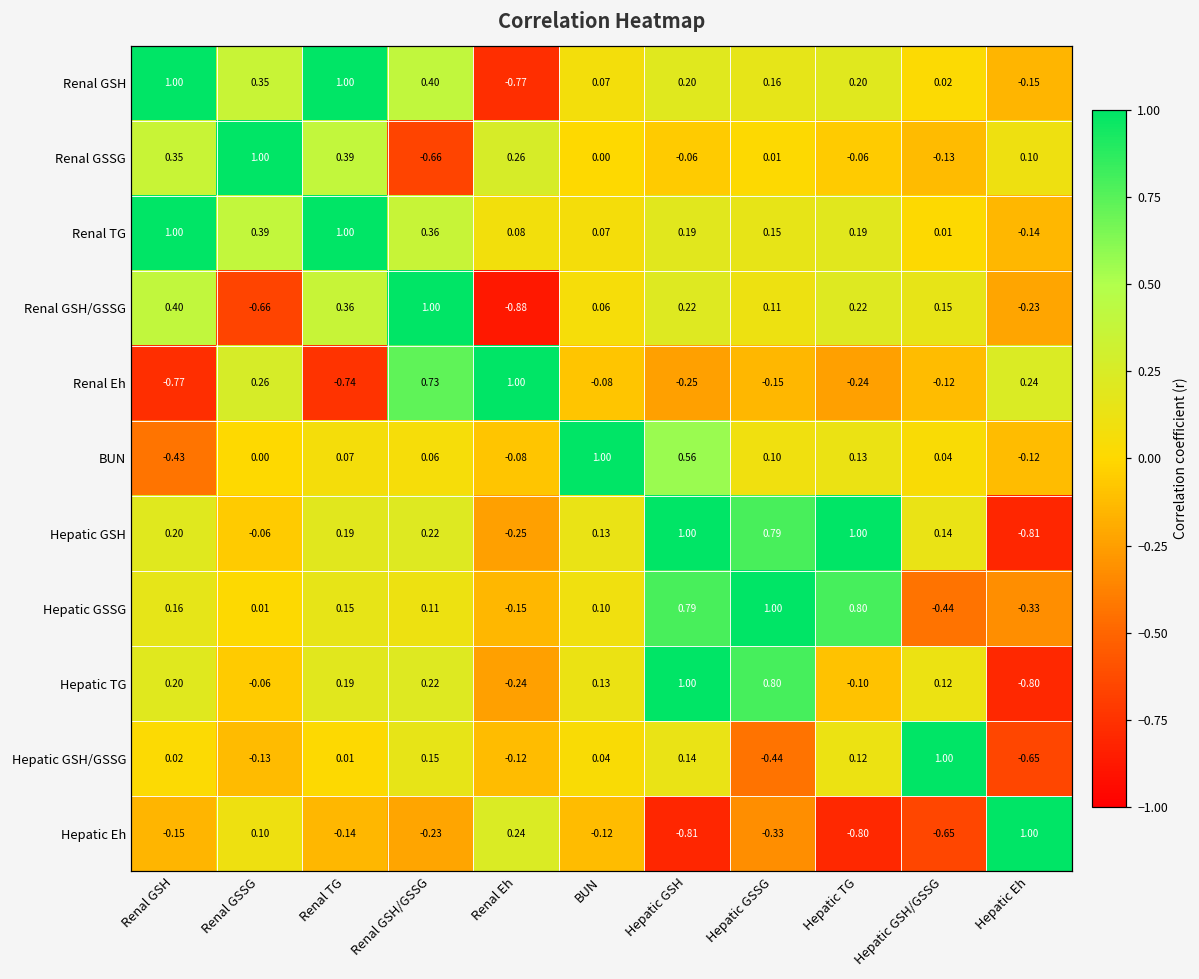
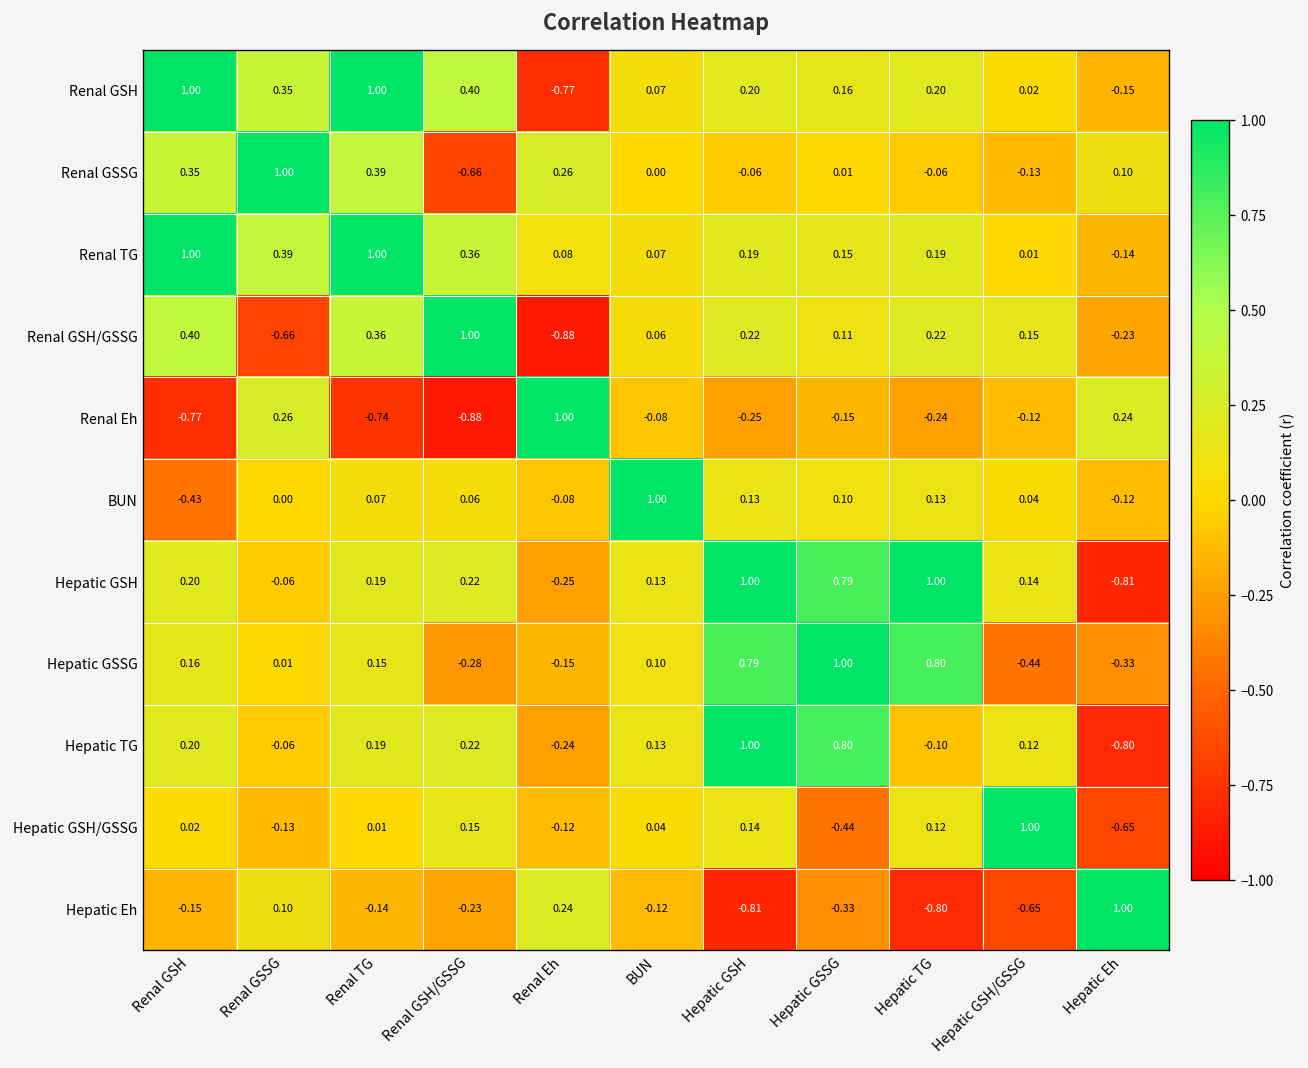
Renal Eh, Renal GSH/GSSG: 0.73 -> -0.88
BUN, Hepatic GSH: 0.56 -> 0.13
Hepatic GSSG, Renal GSH/GSSG: 0.11 -> -0.28
